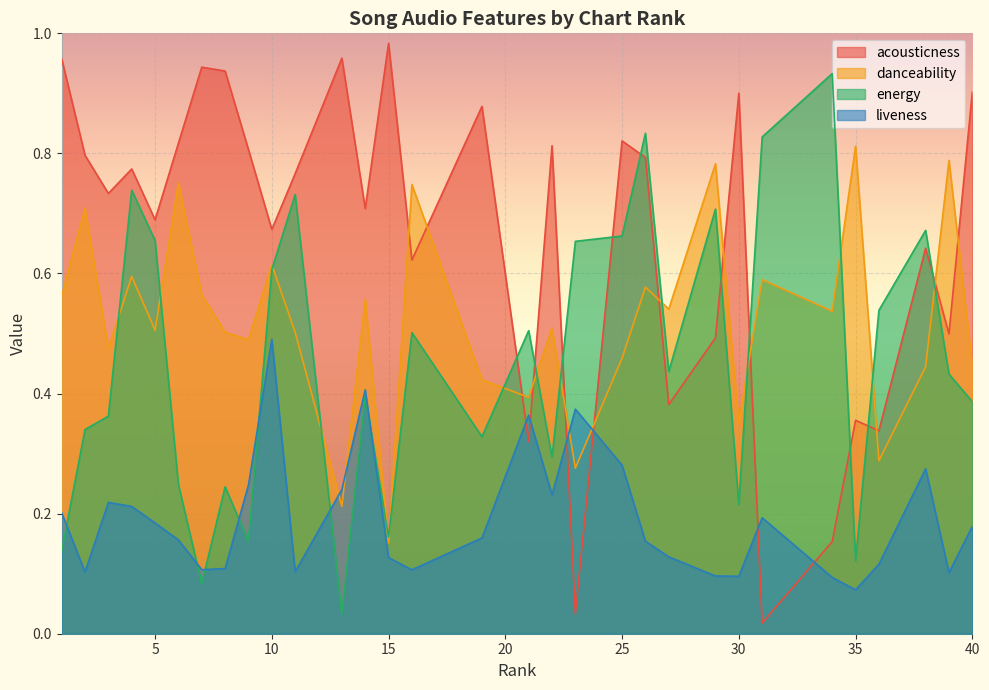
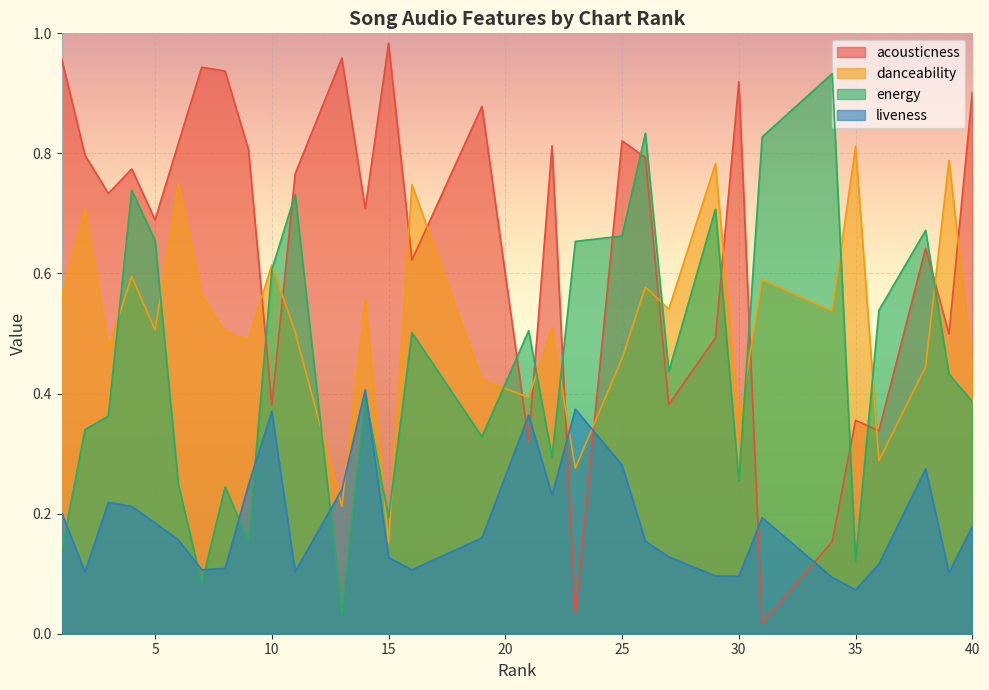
acousticness, 10: 0.67 -> 0.38
liveness, 10: 0.49 -> 0.37
energy, 15: 0.16 -> 0.19
acousticness, 30: 0.90 -> 0.92
energy, 30: 0.21 -> 0.26
